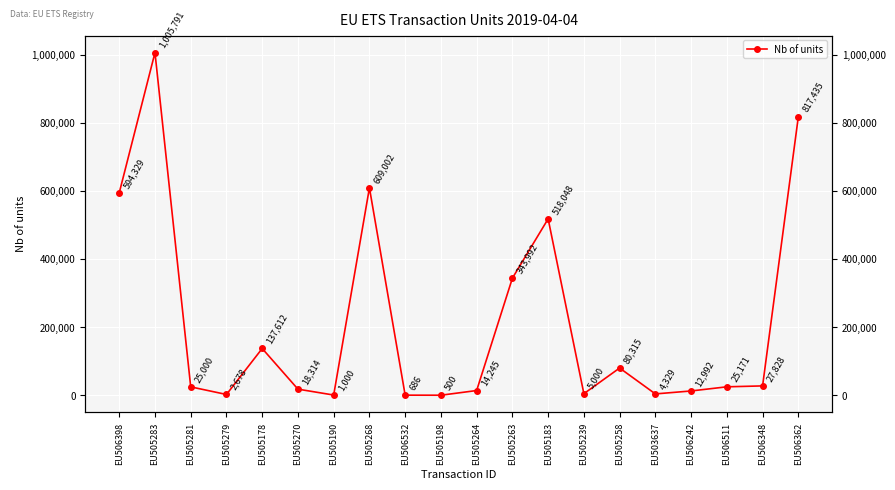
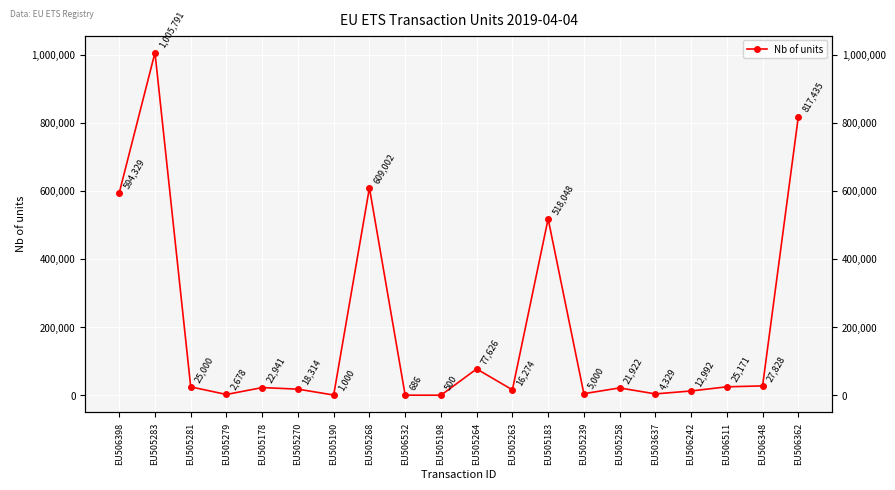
EU505178: 137,612 -> 22,941
EU505264: 14,245 -> 77,626
EU505263: 343,992 -> 16,274
EU505258: 80,315 -> 21,922
